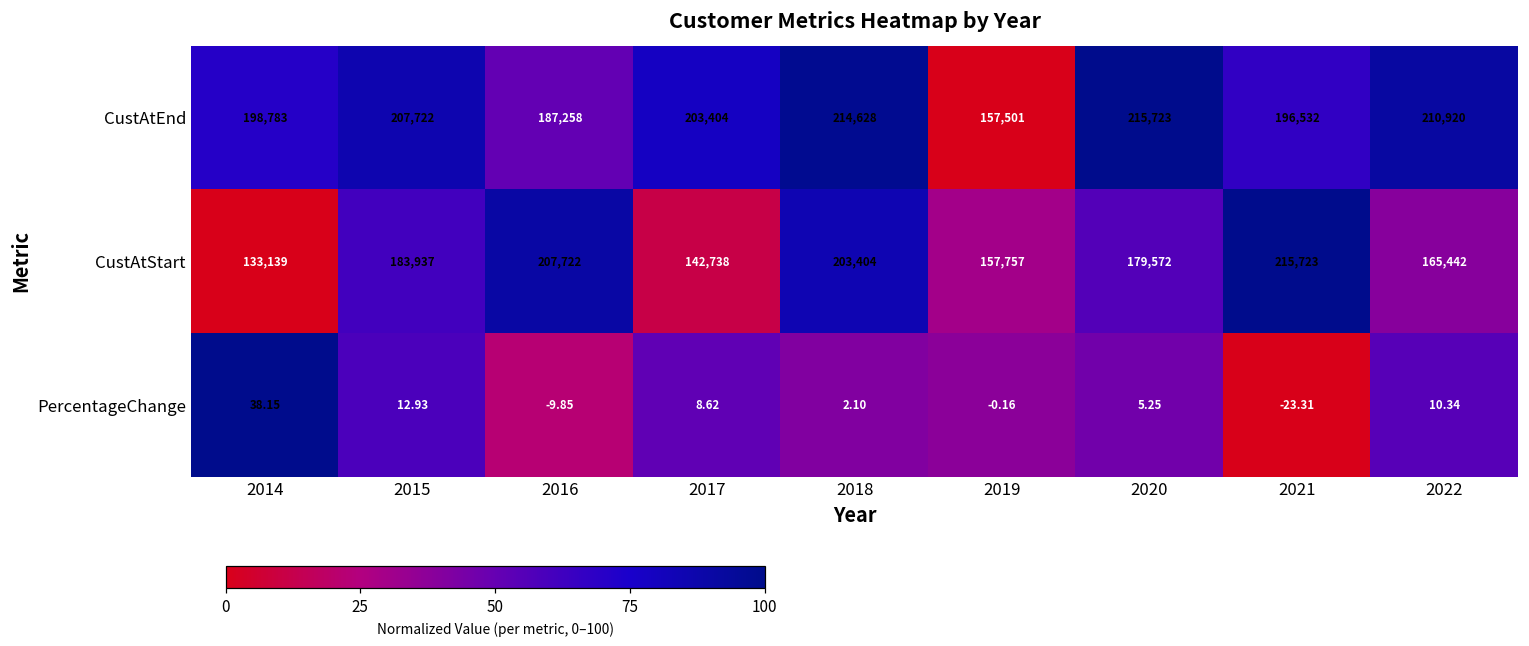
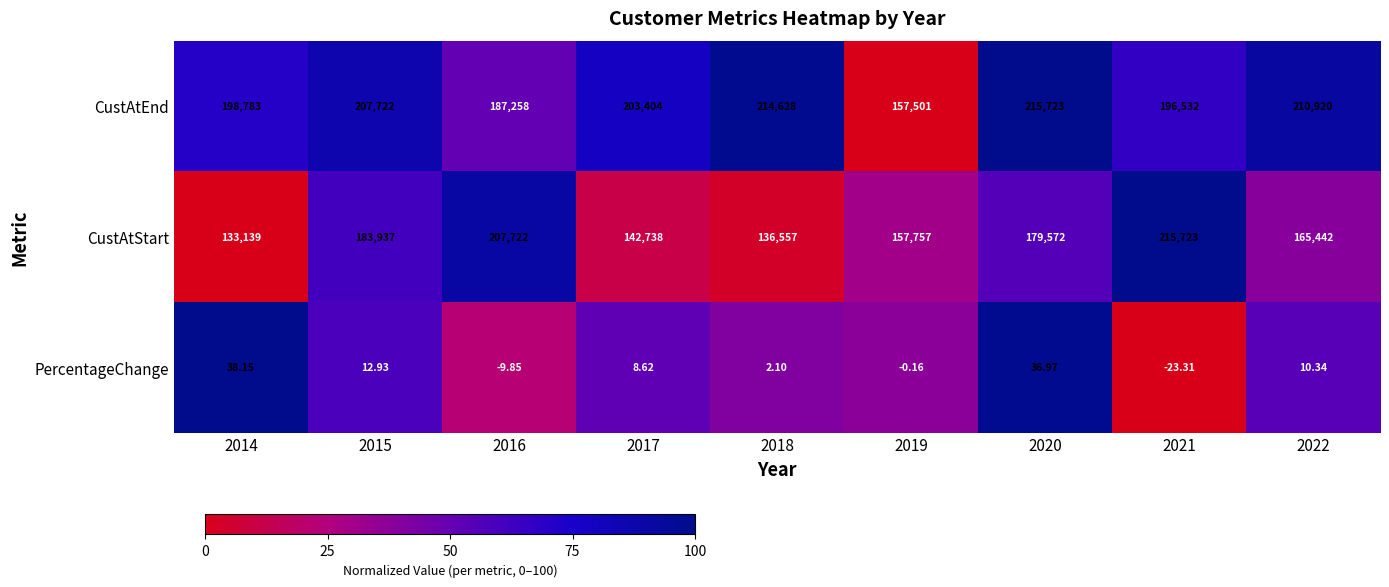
CustAtStart, 2018: 203,404 -> 136,557
PercentageChange, 2020: 5.25 -> 36.97
